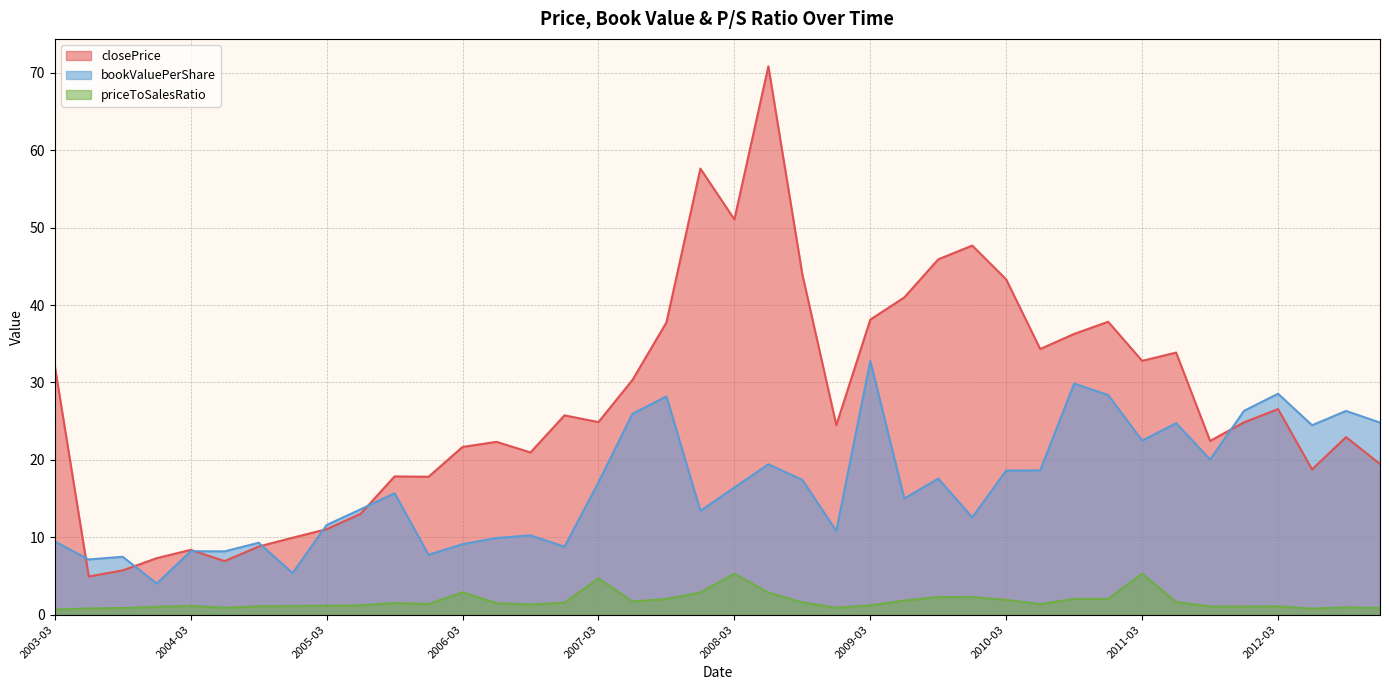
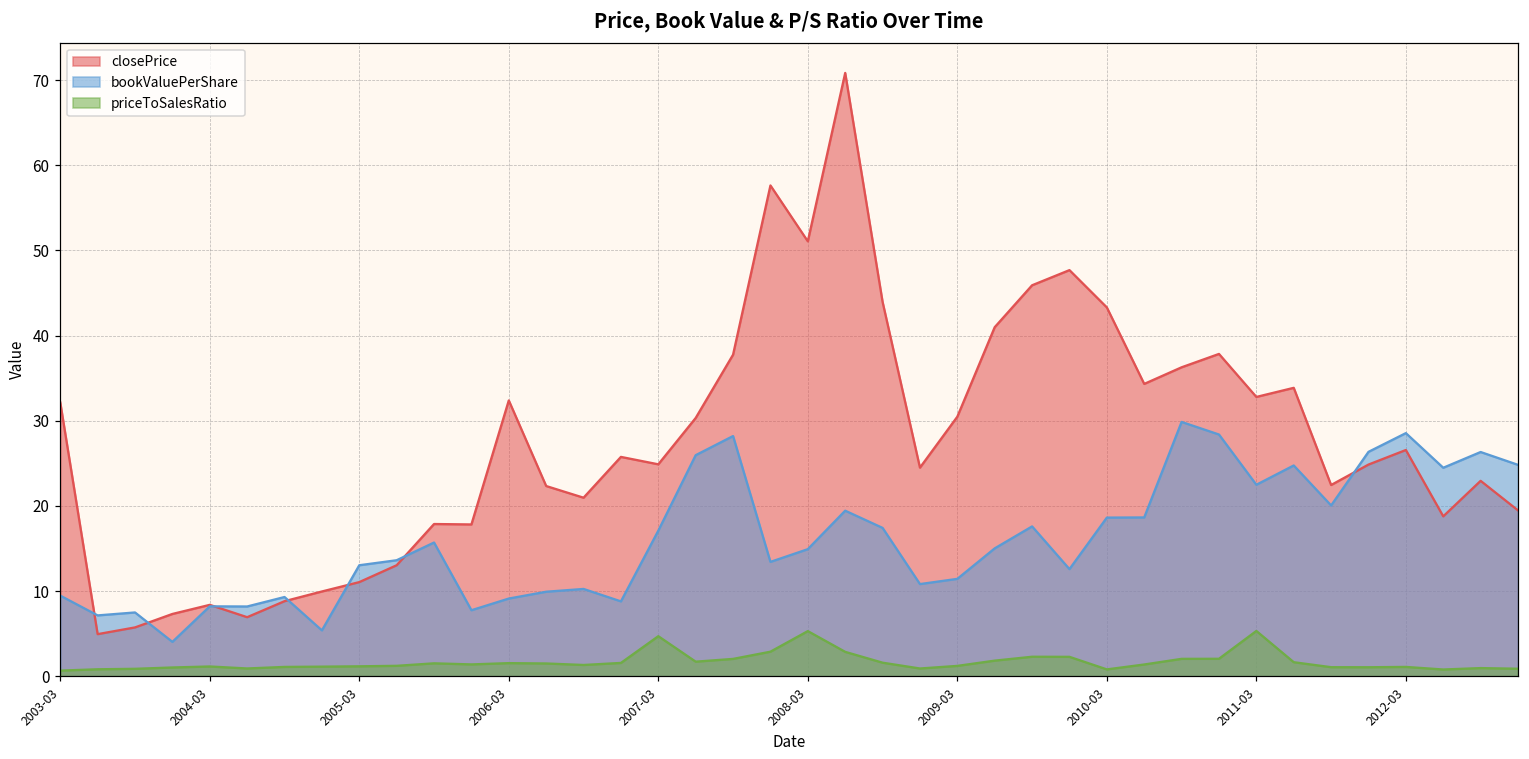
bookValuePerShare, 2005-03: 12 -> 13
closePrice, 2006-03: 22 -> 32
priceToSalesRatio, 2006-03: 3 -> 2
bookValuePerShare, 2008-03: 16 -> 15
closePrice, 2009-03: 38 -> 30
bookValuePerShare, 2009-03: 33 -> 11
priceToSalesRatio, 2010-03: 2 -> 1
